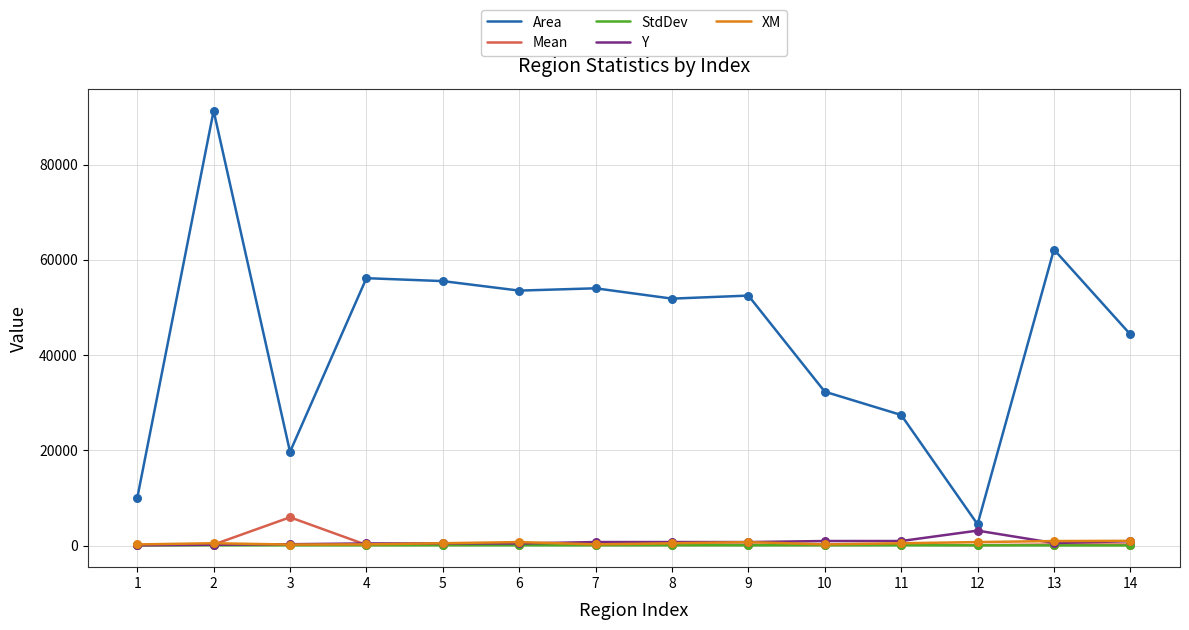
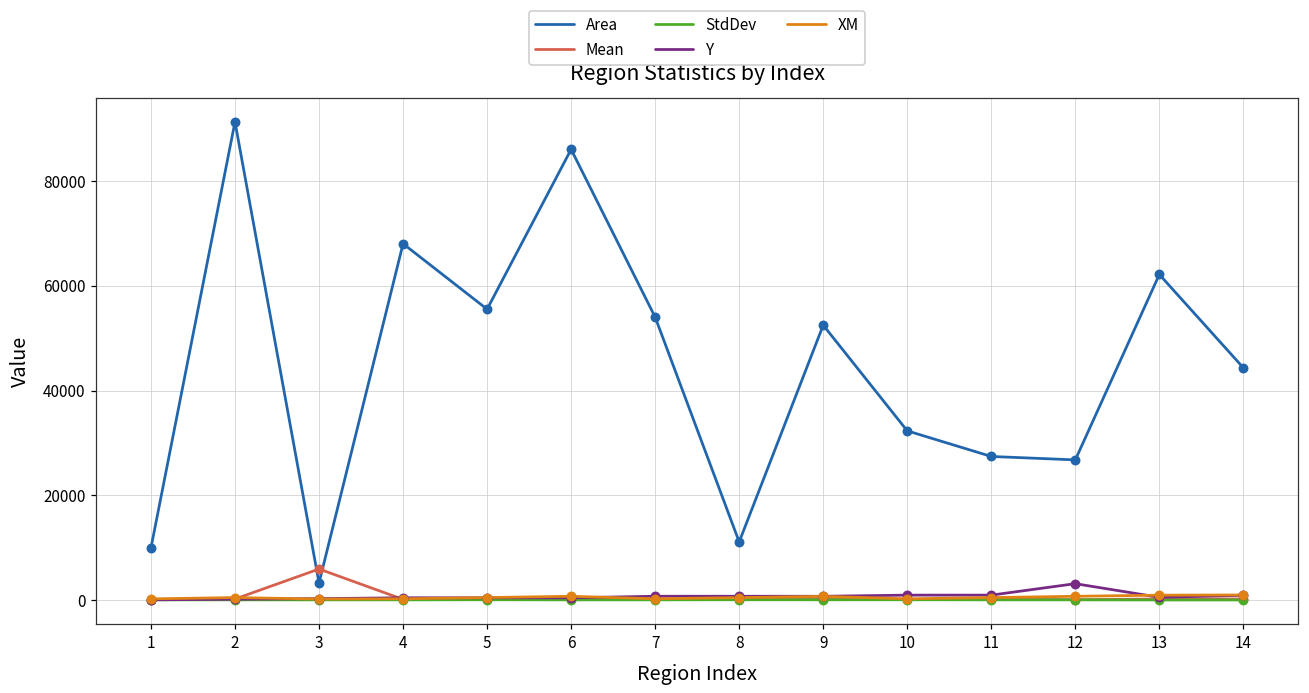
Area, 3: 20000 -> 3000
Area, 4: 56000 -> 68000
Area, 6: 54000 -> 86000
Area, 8: 52000 -> 11000
Area, 12: 4000 -> 27000
